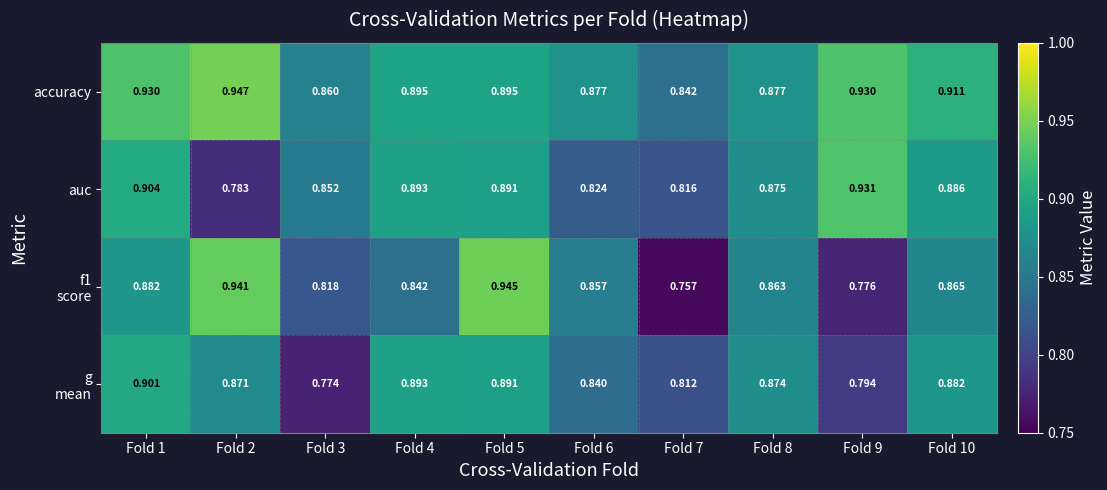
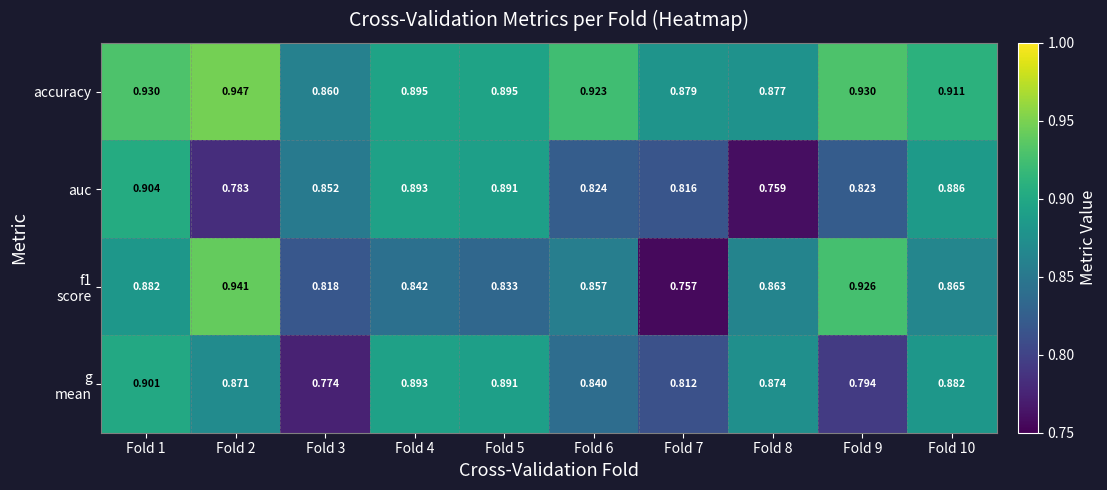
accuracy, Fold 6: 0.877 -> 0.923
accuracy, Fold 7: 0.842 -> 0.879
auc, Fold 8: 0.875 -> 0.759
auc, Fold 9: 0.931 -> 0.823
f1 score, Fold 5: 0.945 -> 0.833
f1 score, Fold 9: 0.776 -> 0.926
